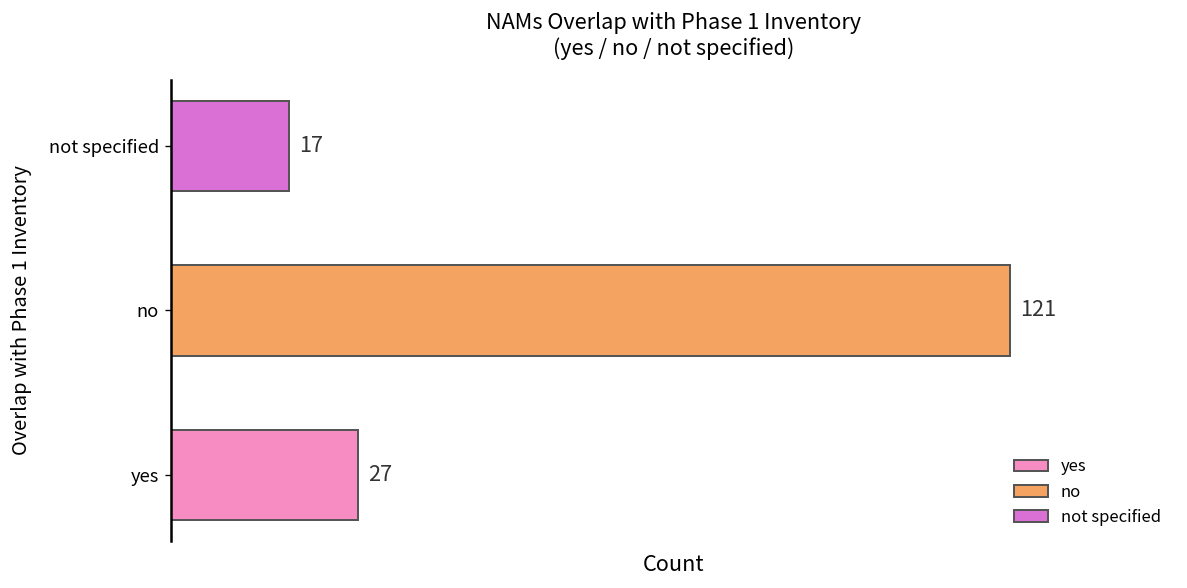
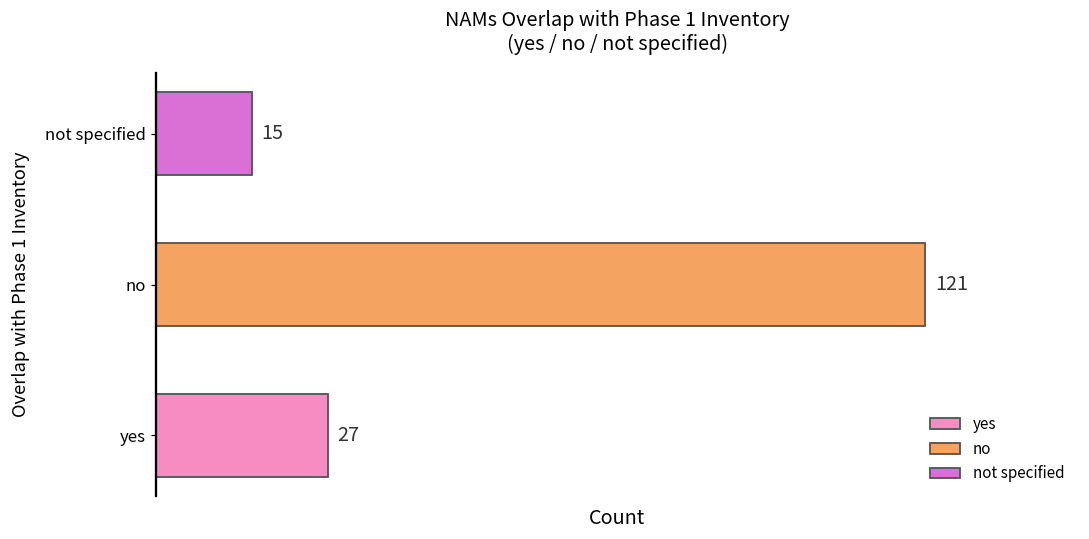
not specified: 17 -> 15
